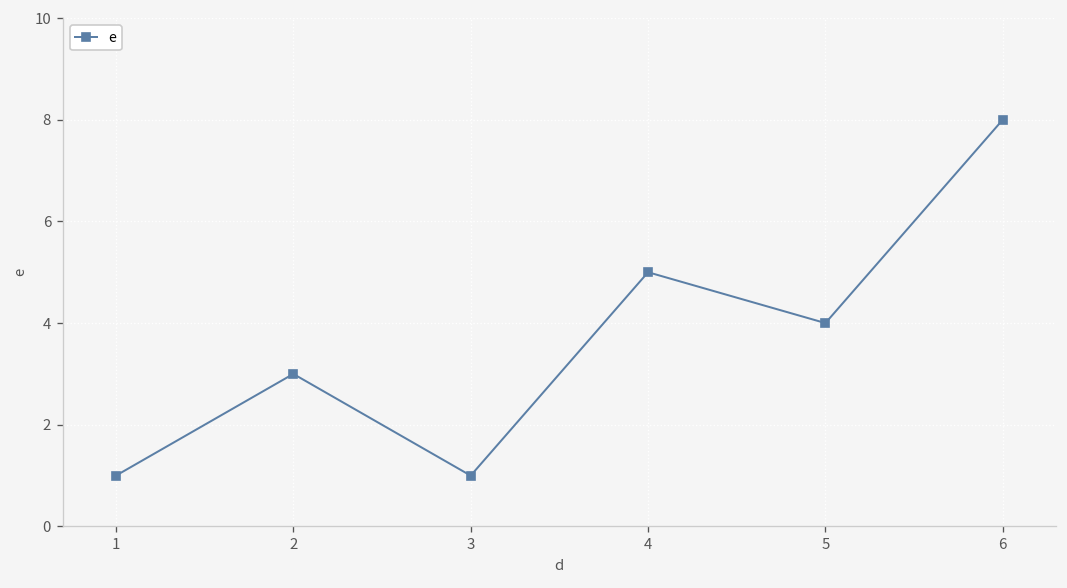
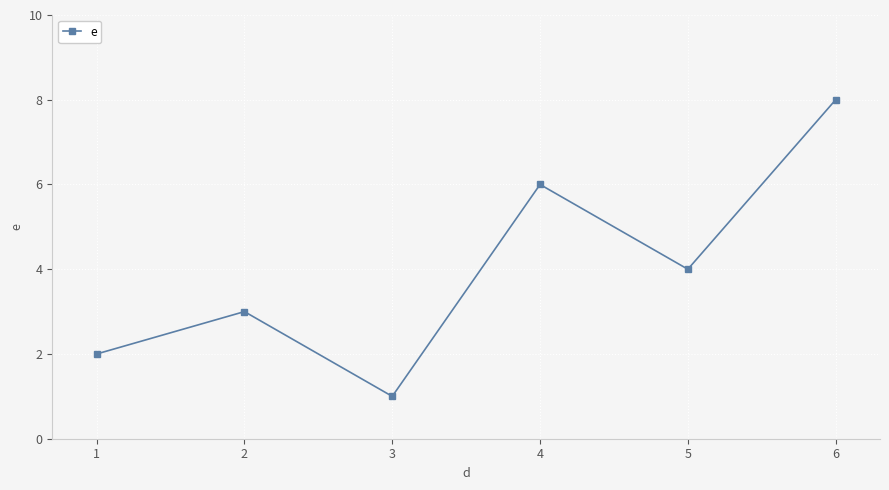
1: 1 -> 2
4: 5 -> 6
